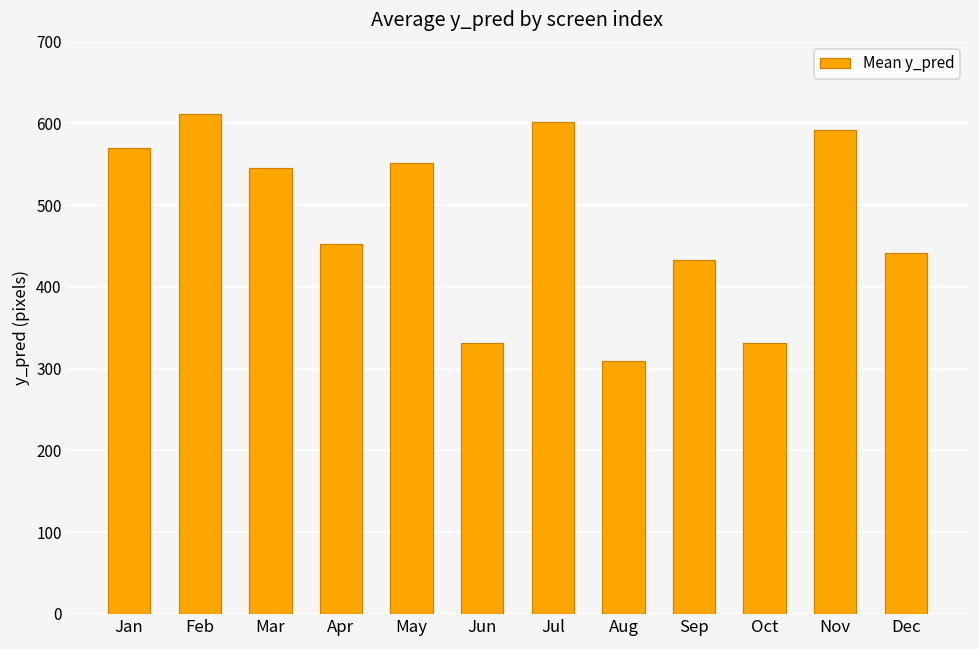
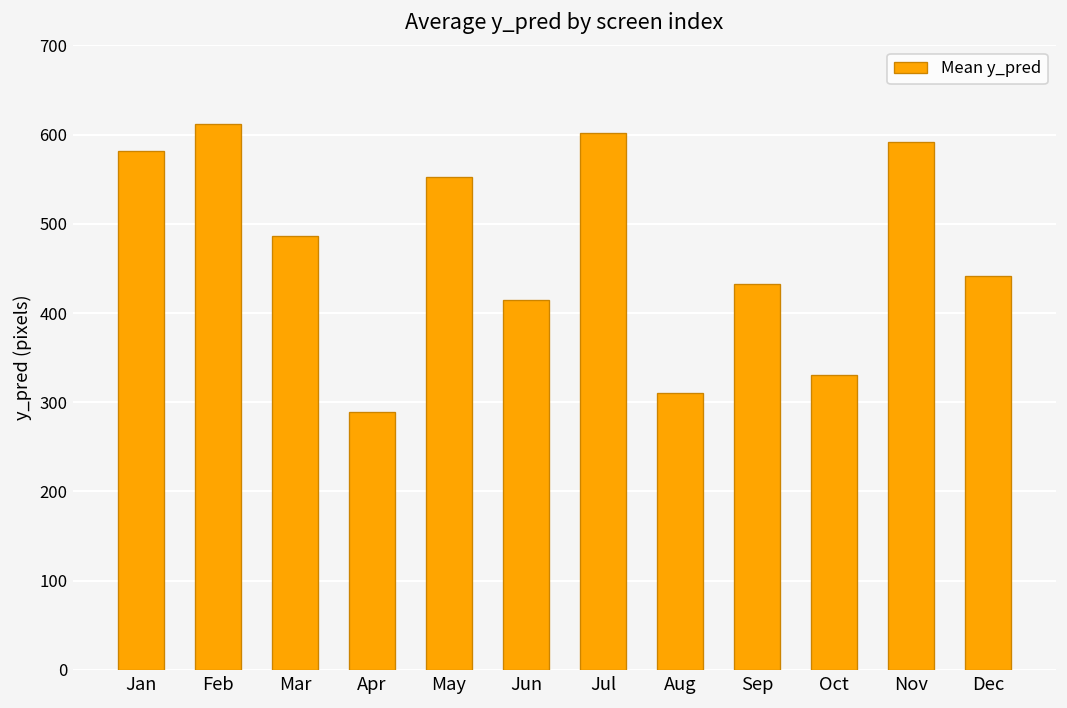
Jan: 570 -> 580
Mar: 550 -> 490
Apr: 450 -> 290
Jun: 330 -> 420
